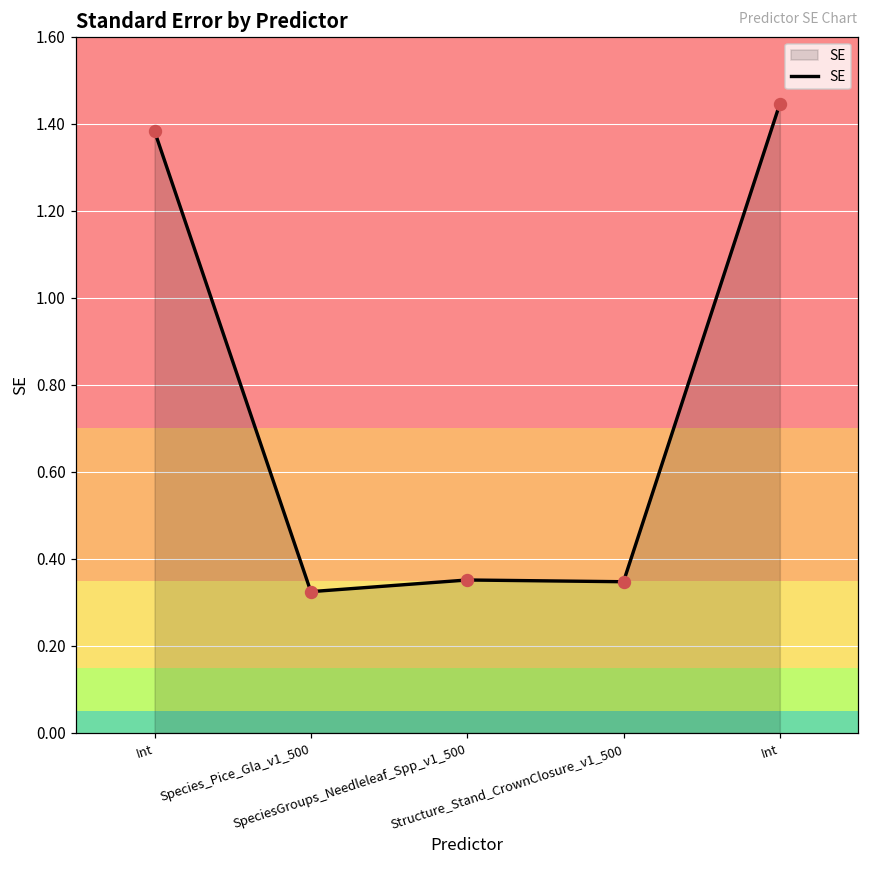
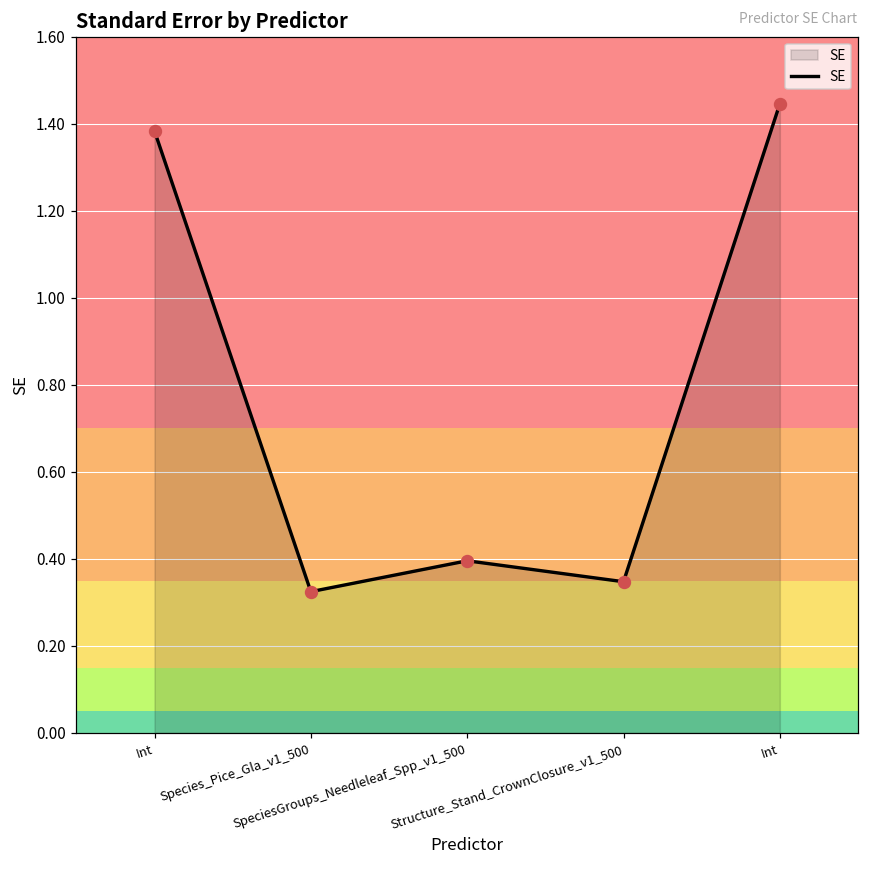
SpeciesGroups_Needleleaf_Spp_v1_500: 0.35 -> 0.40
